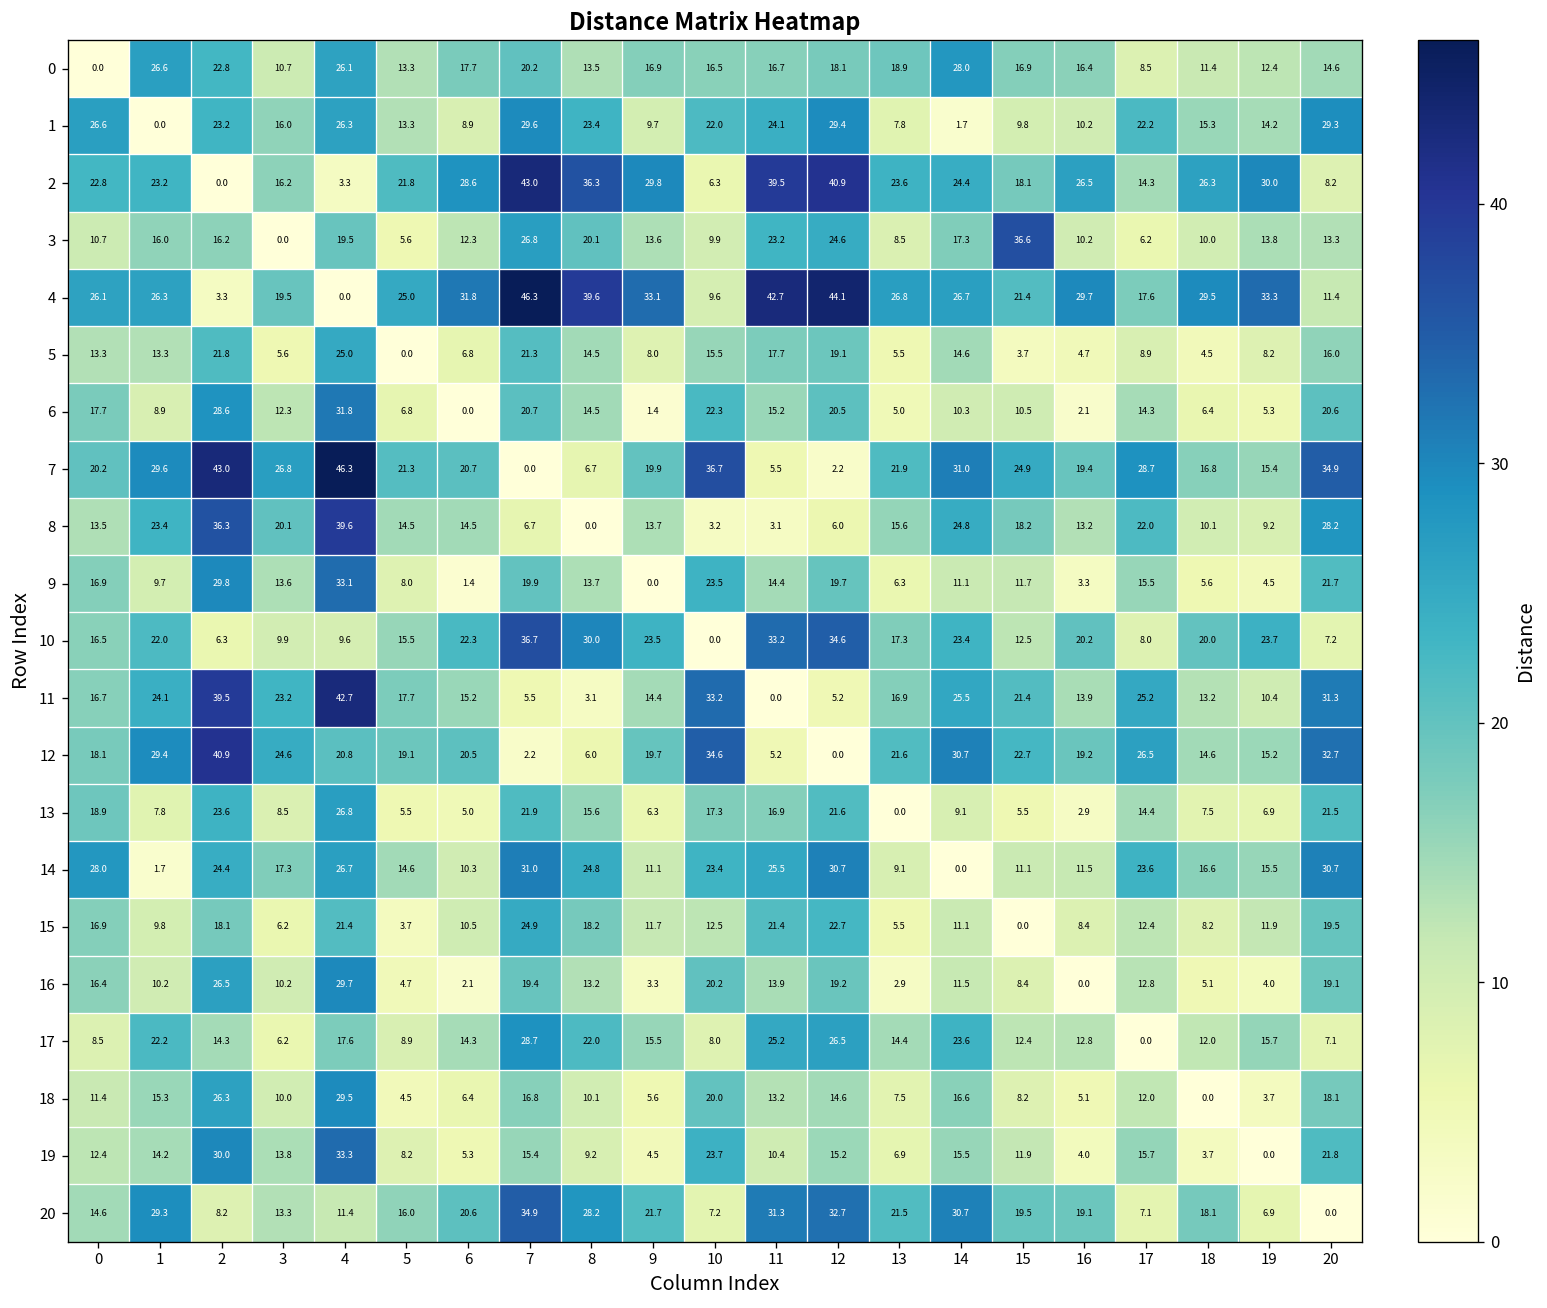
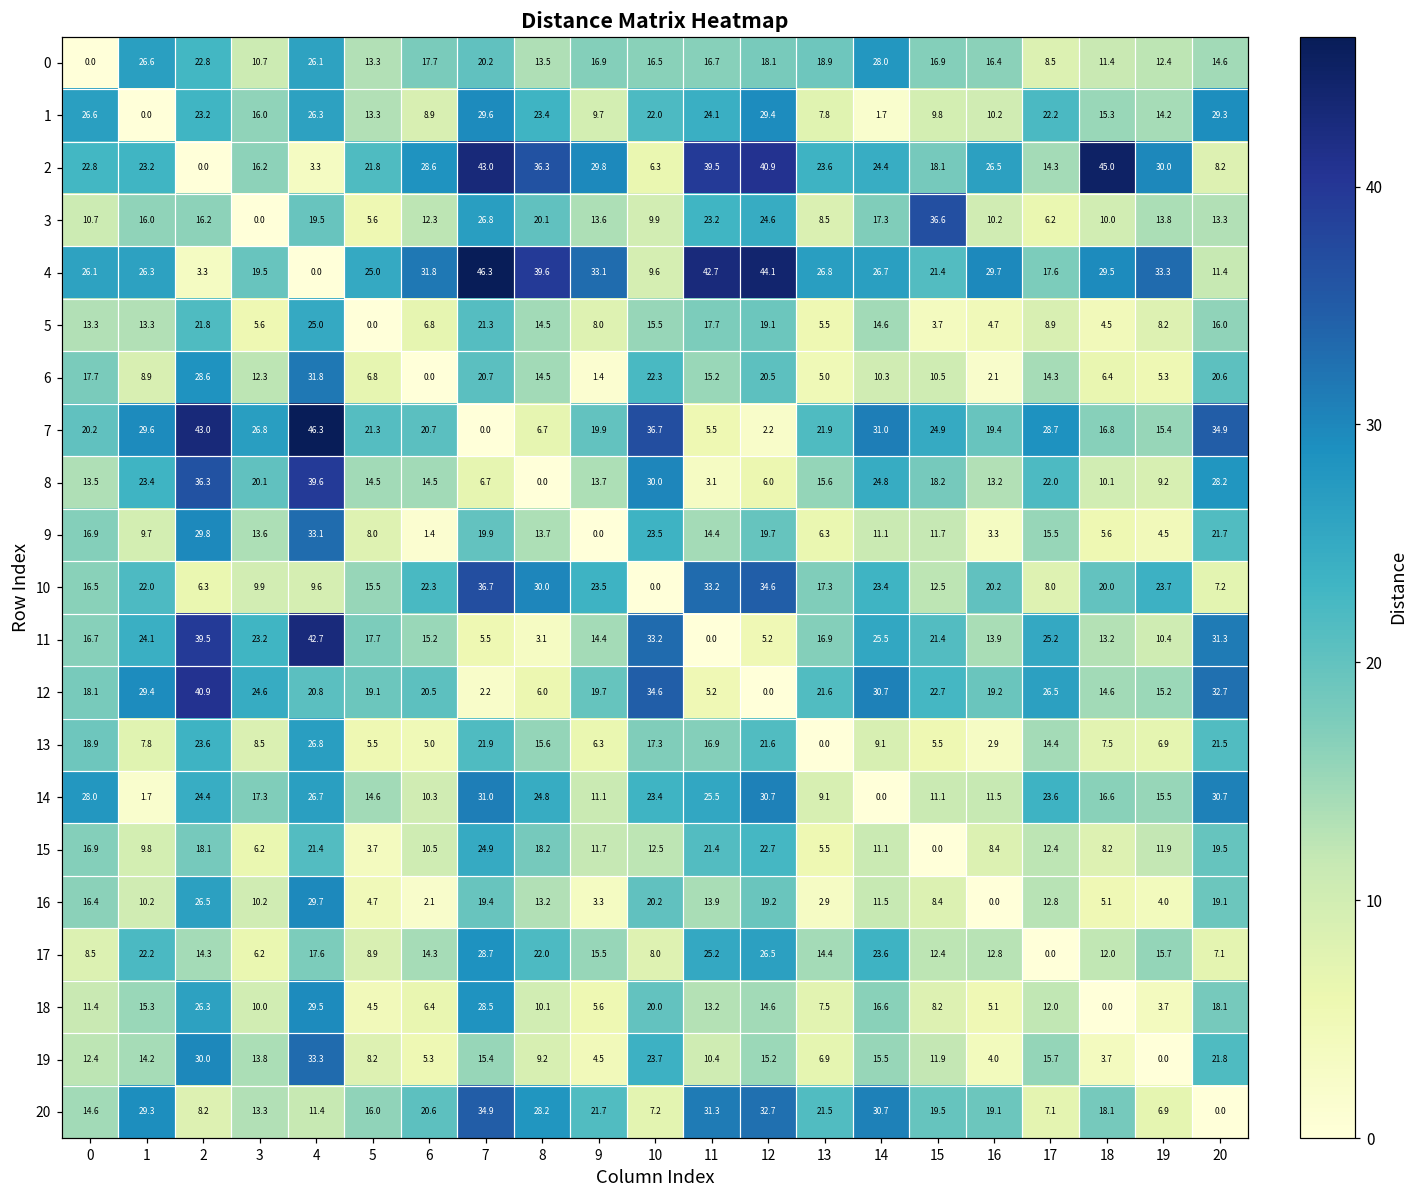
2, 18: 26.3 -> 45.0
8, 10: 3.2 -> 30.0
18, 7: 16.8 -> 28.5
